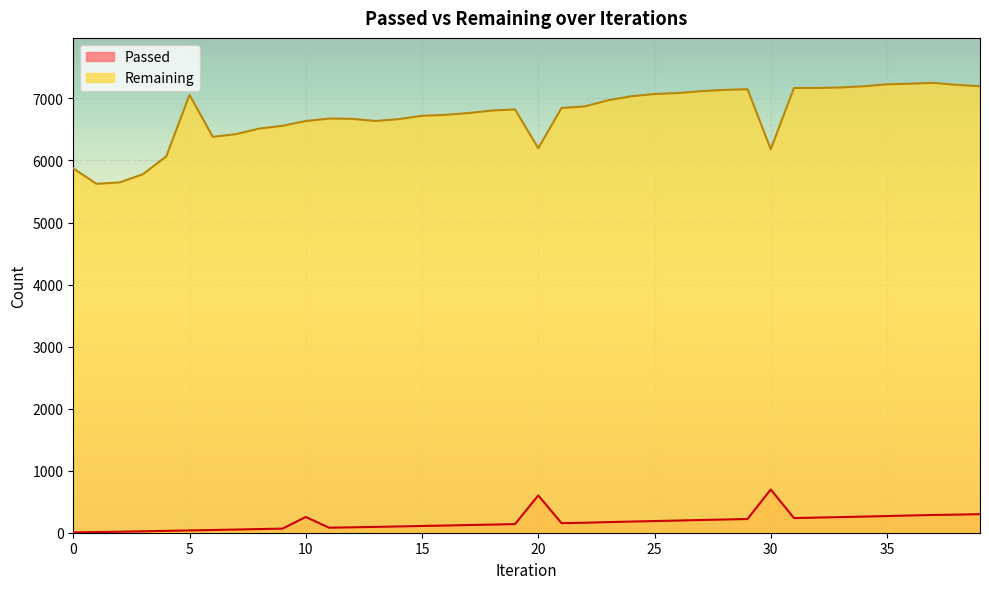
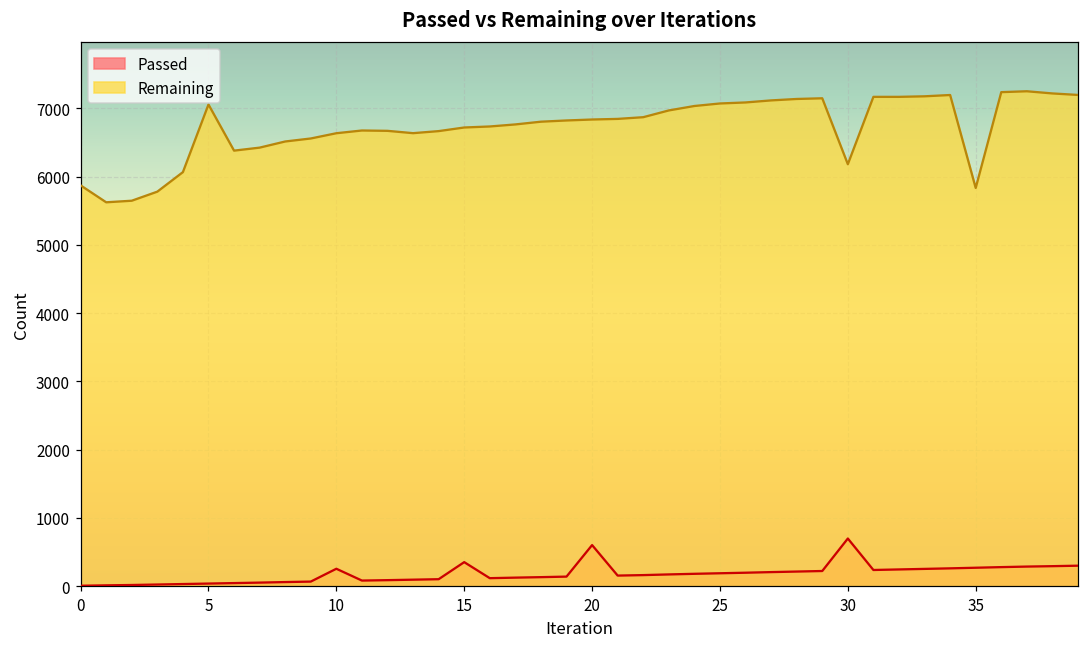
Passed, 15: 100 -> 400
Remaining, 20: 6200 -> 6800
Remaining, 35: 7200 -> 5800
